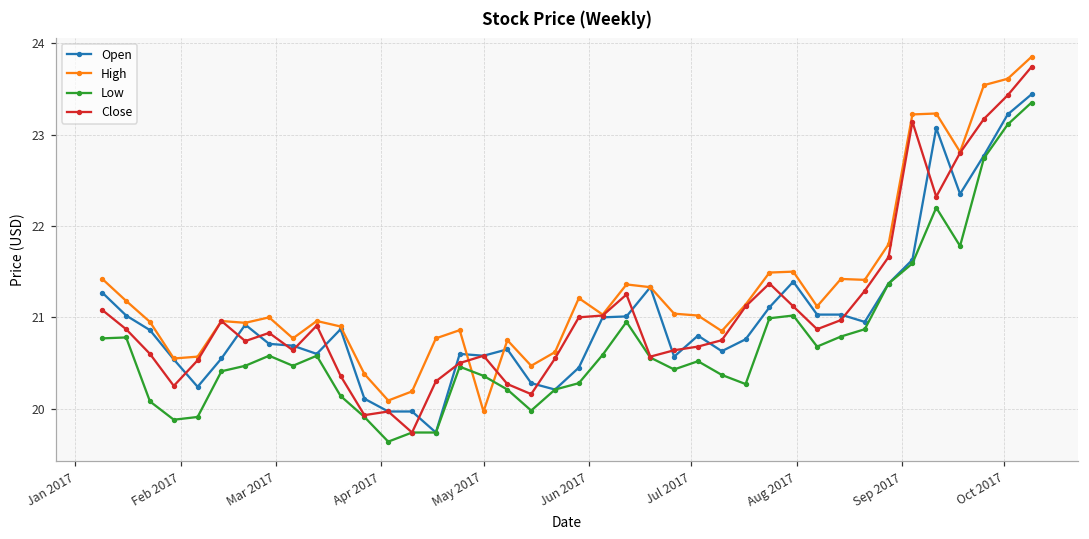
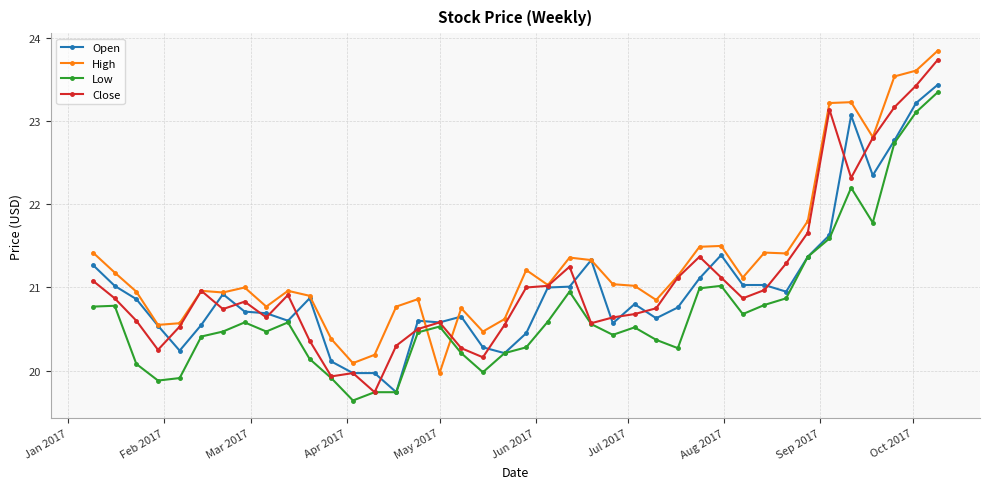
Low, May 2017: 20.4 -> 20.5
